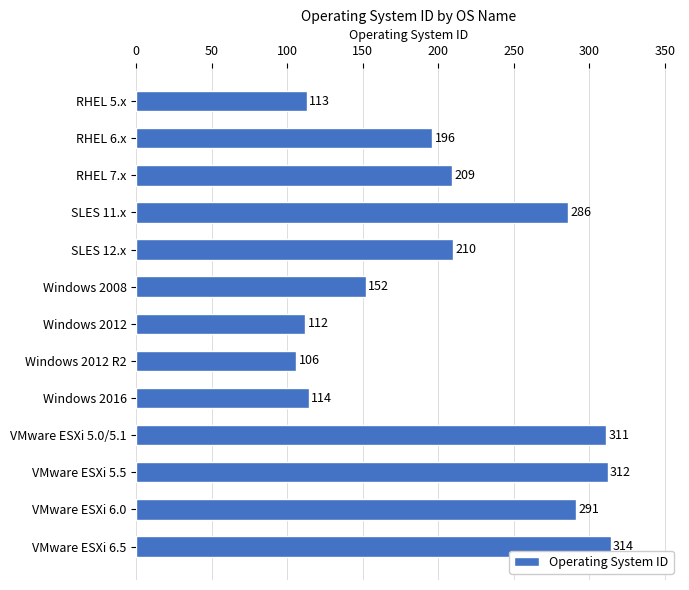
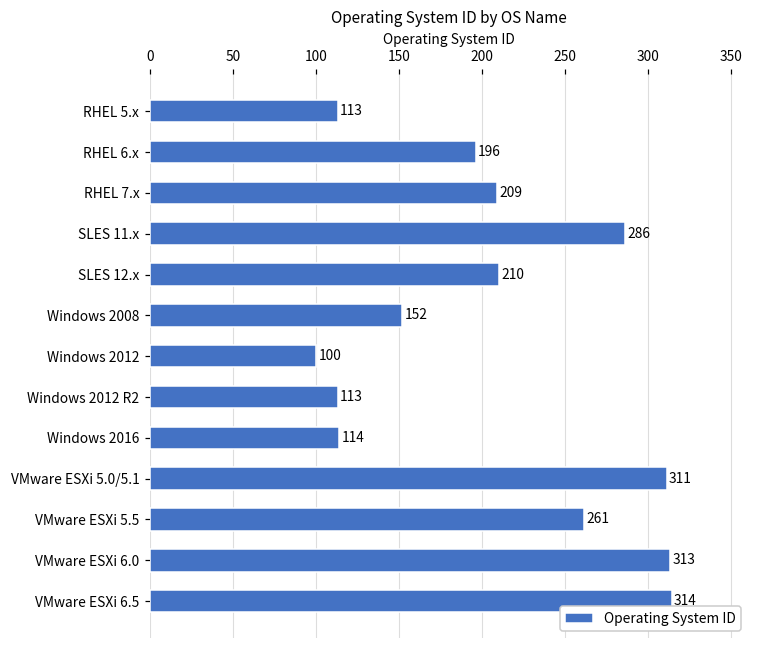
Windows 2012: 112 -> 100
Windows 2012 R2: 106 -> 113
VMware ESXi 5.5: 312 -> 261
VMware ESXi 6.0: 291 -> 313
